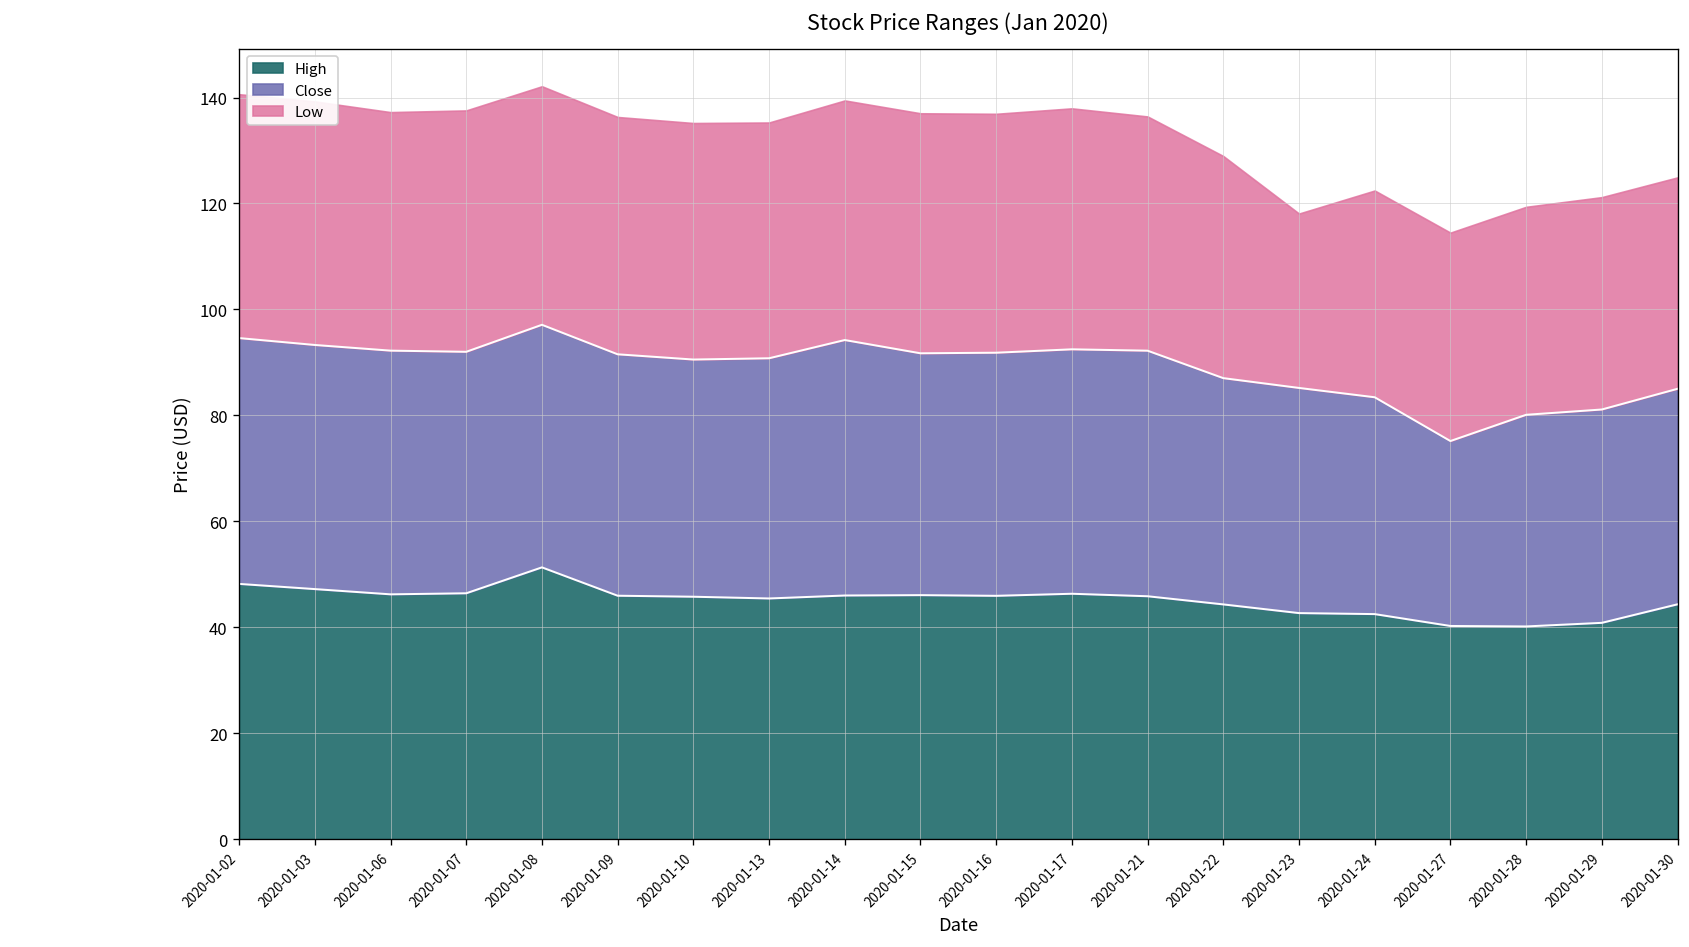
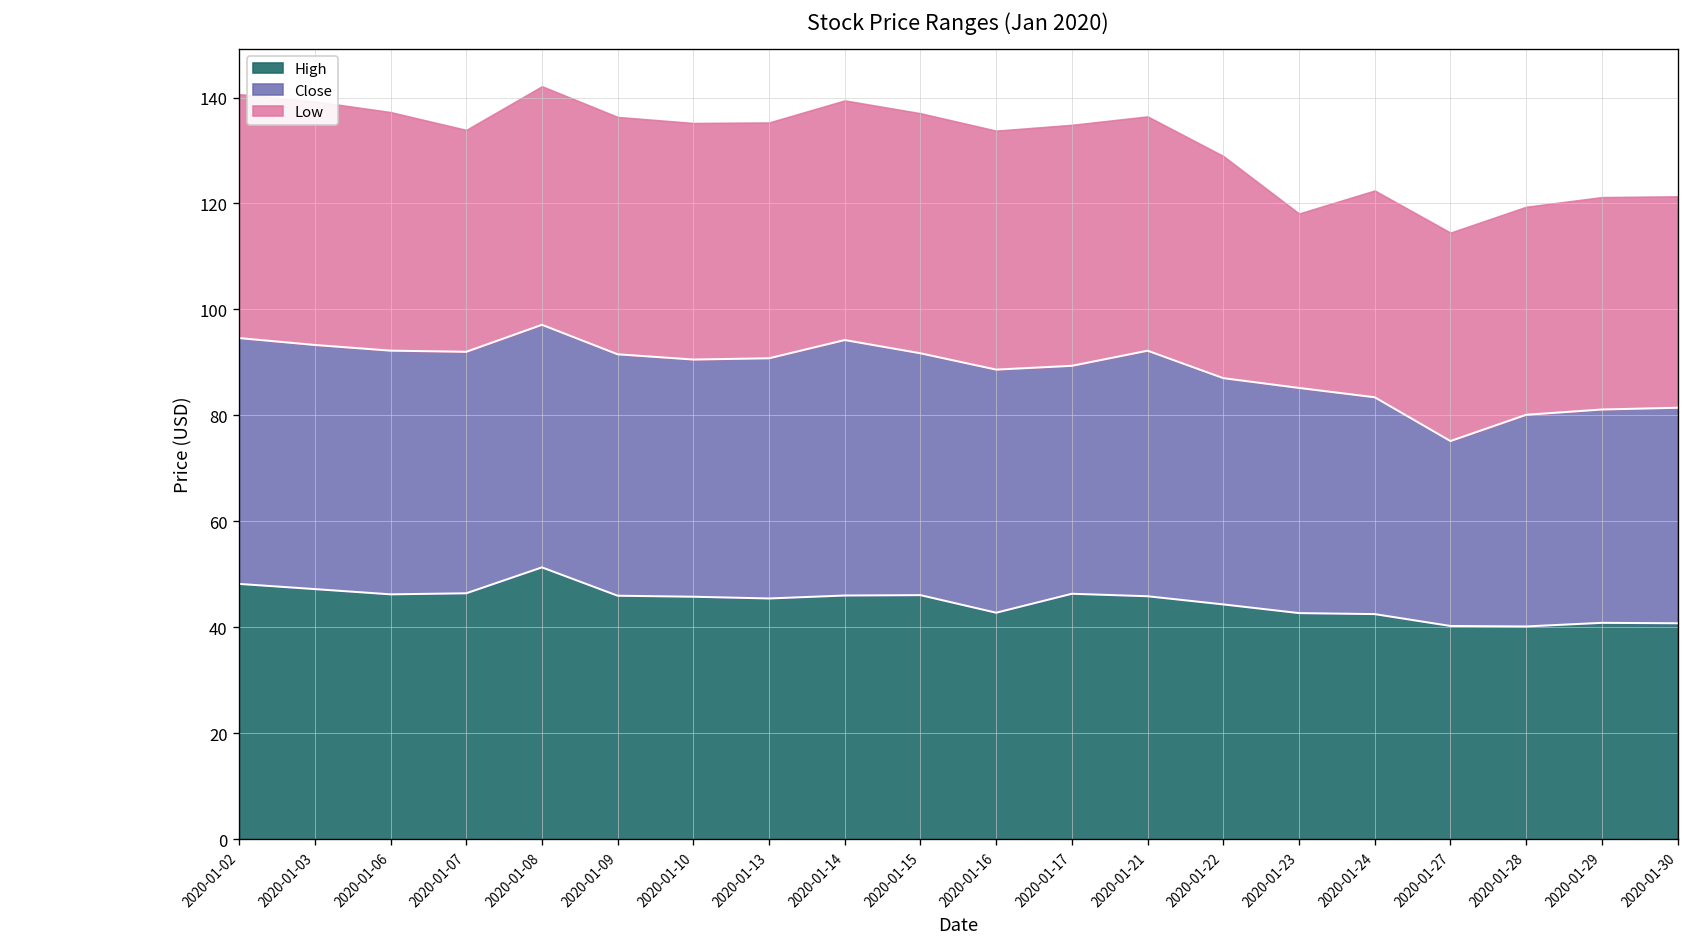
Low, 2020-01-07: 46 -> 42
High, 2020-01-16: 46 -> 43
Close, 2020-01-17: 46 -> 43
High, 2020-01-30: 44 -> 41
